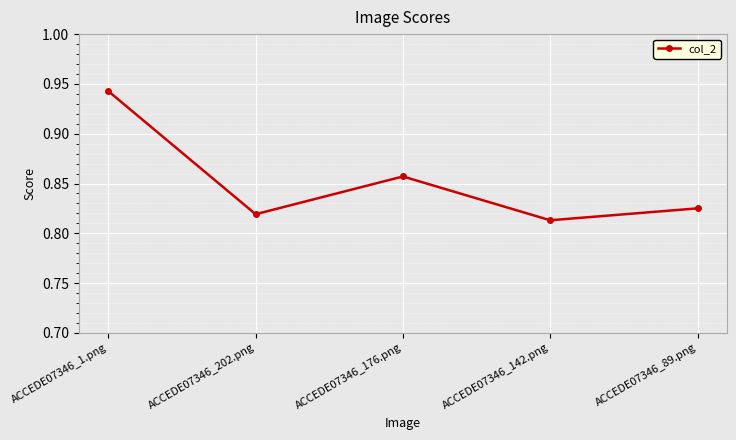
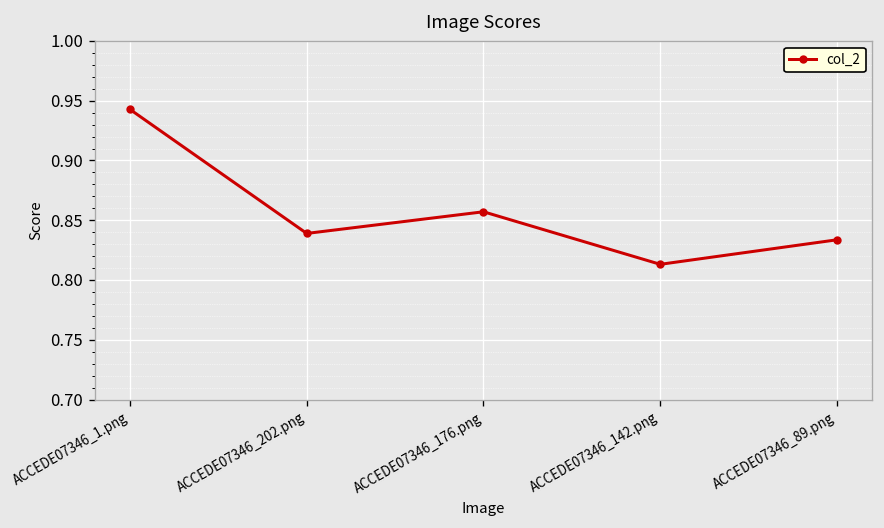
ACCEDE07346_202.png: 0.82 -> 0.84
ACCEDE07346_89.png: 0.825 -> 0.834
